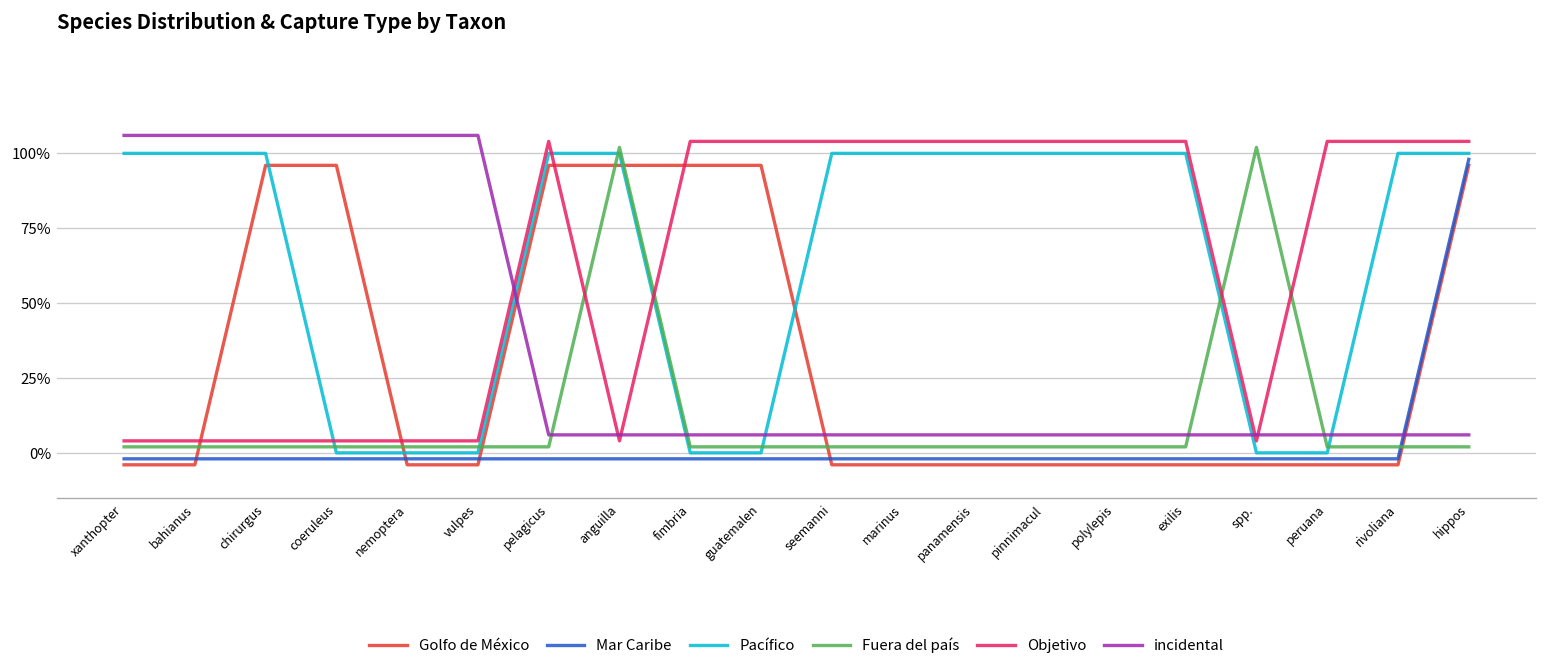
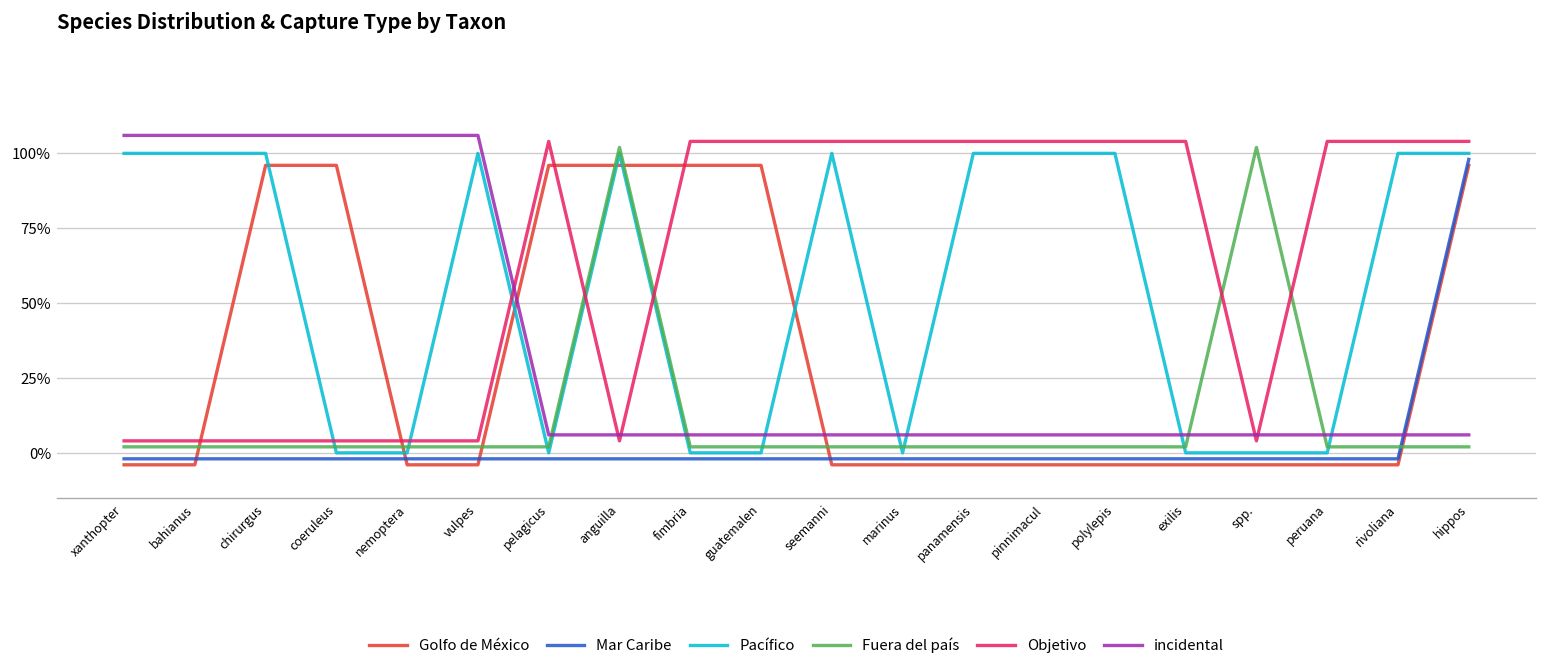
Pacífico, vulpes: 0% -> 100%
Pacífico, pelagicus: 100% -> 0%
Pacífico, marinus: 100% -> 0%
Pacífico, exilis: 100% -> 0%
